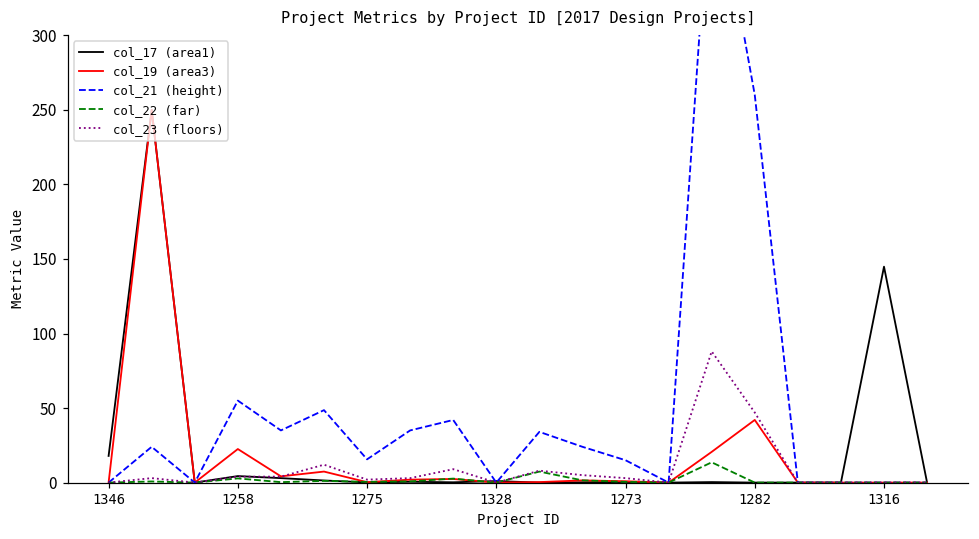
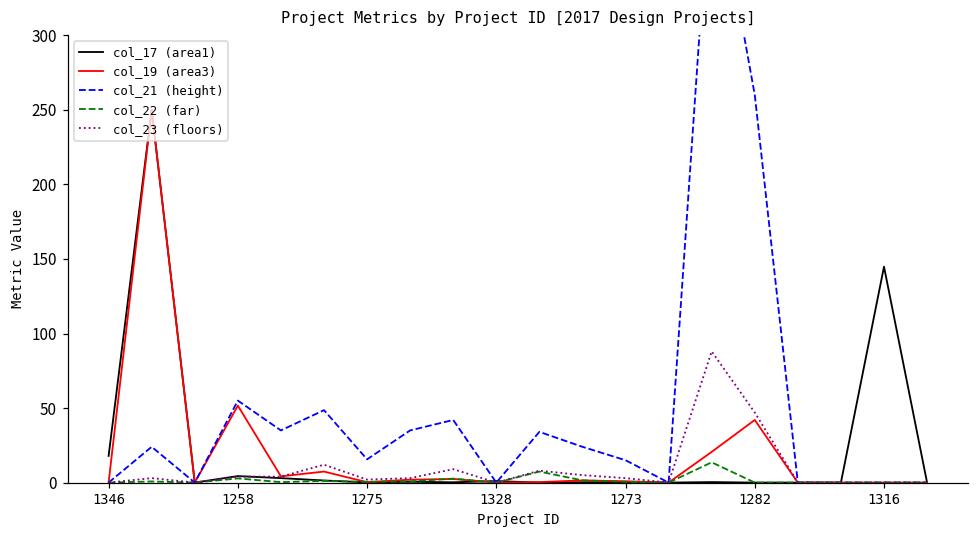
col_19 (area3), 1258: 23 -> 52
